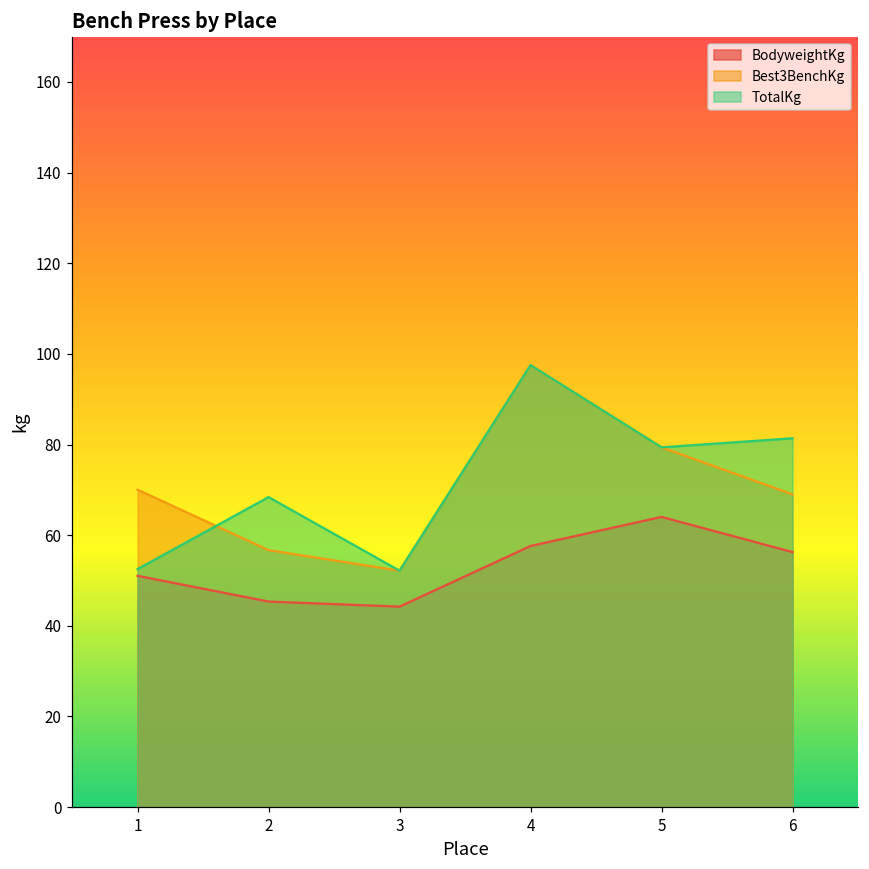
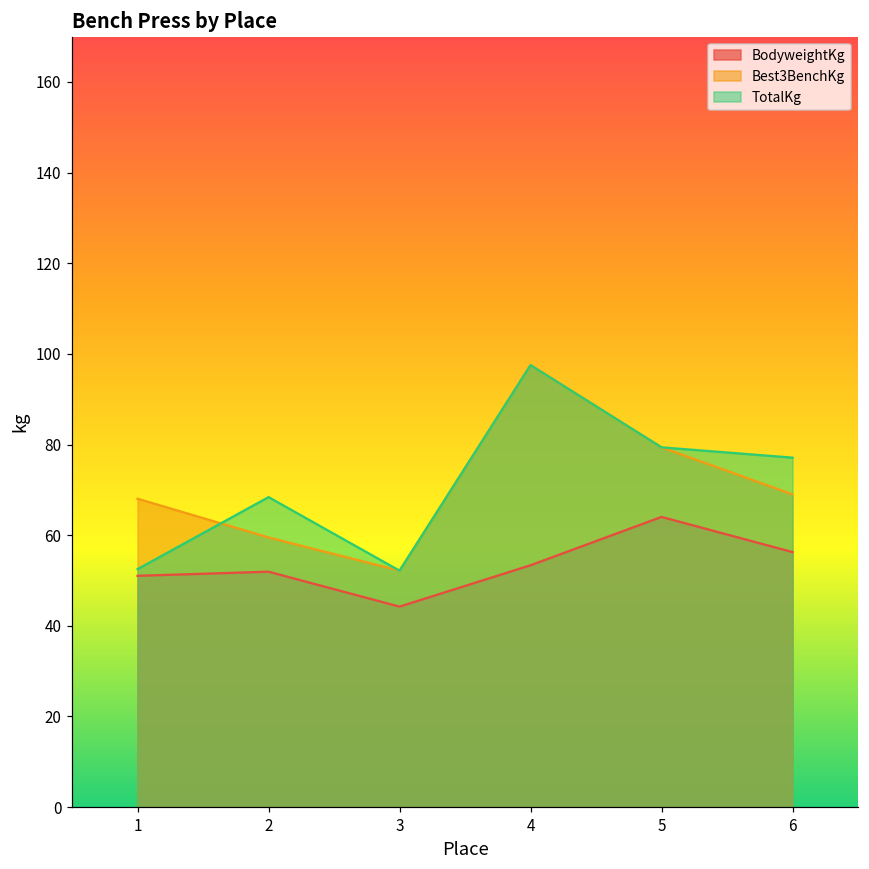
Best3BenchKg, 1: 70 -> 68
BodyweightKg, 2: 45 -> 52
Best3BenchKg, 2: 57 -> 60
BodyweightKg, 4: 58 -> 53
TotalKg, 6: 81 -> 77
